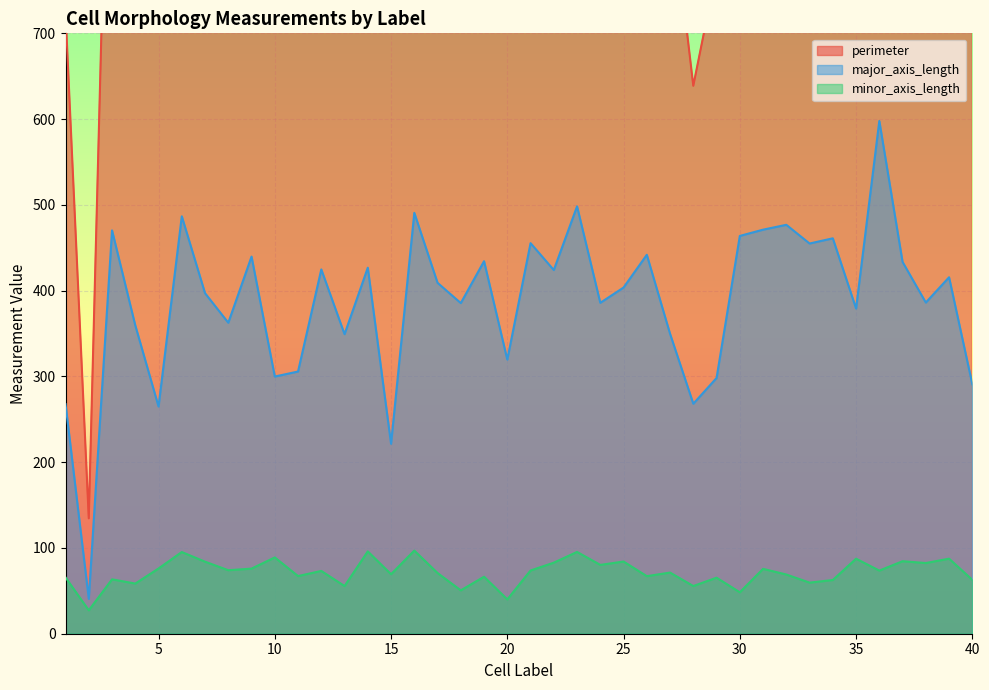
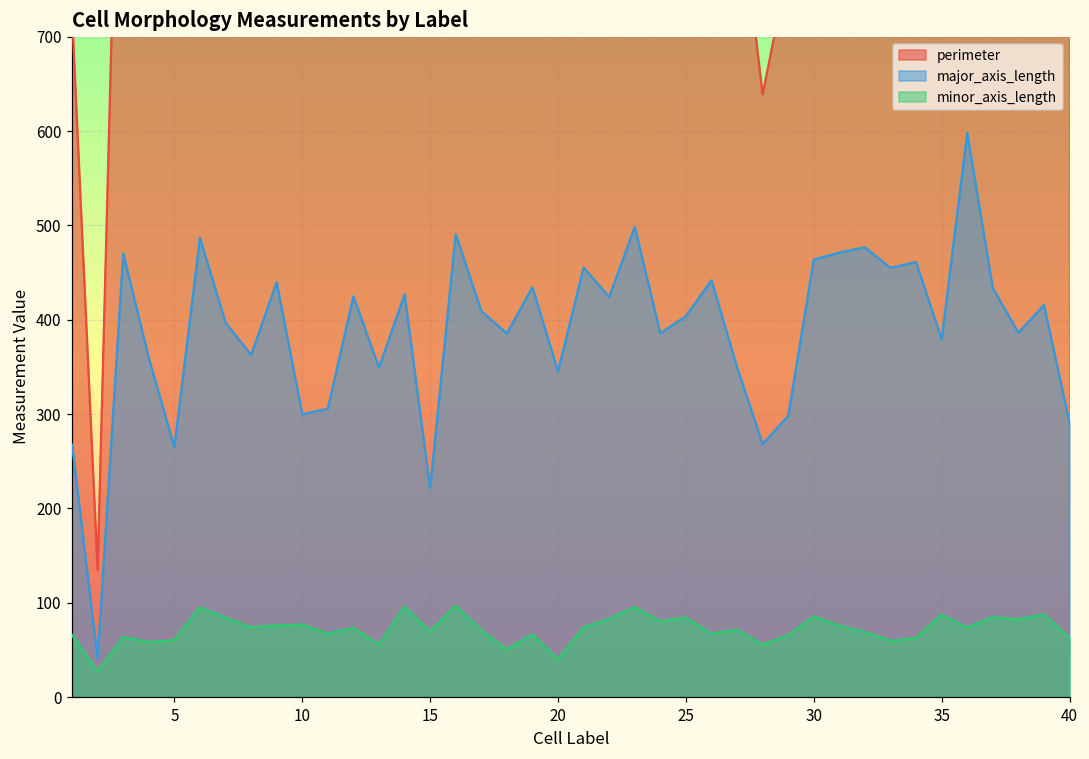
minor_axis_length, 5: 80 -> 60
minor_axis_length, 10: 90 -> 80
major_axis_length, 20: 320 -> 350
minor_axis_length, 30: 50 -> 90
